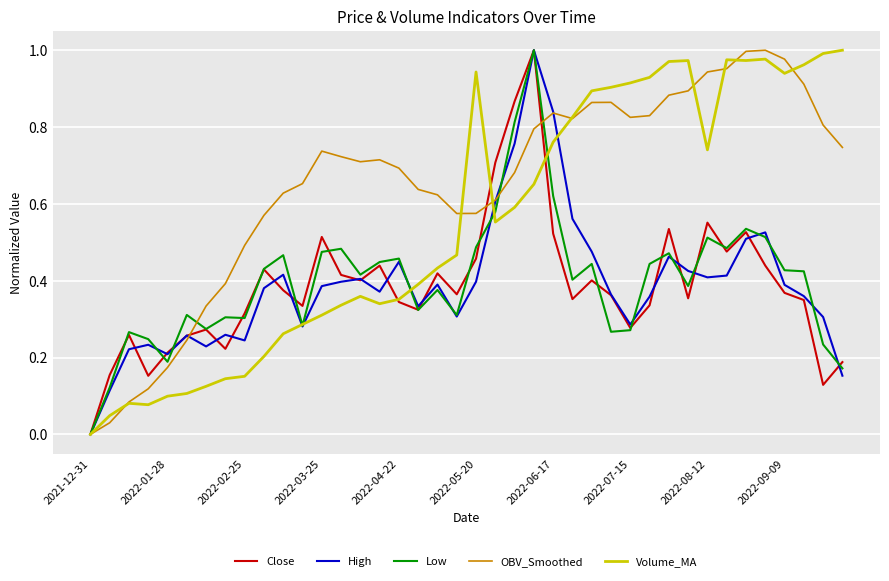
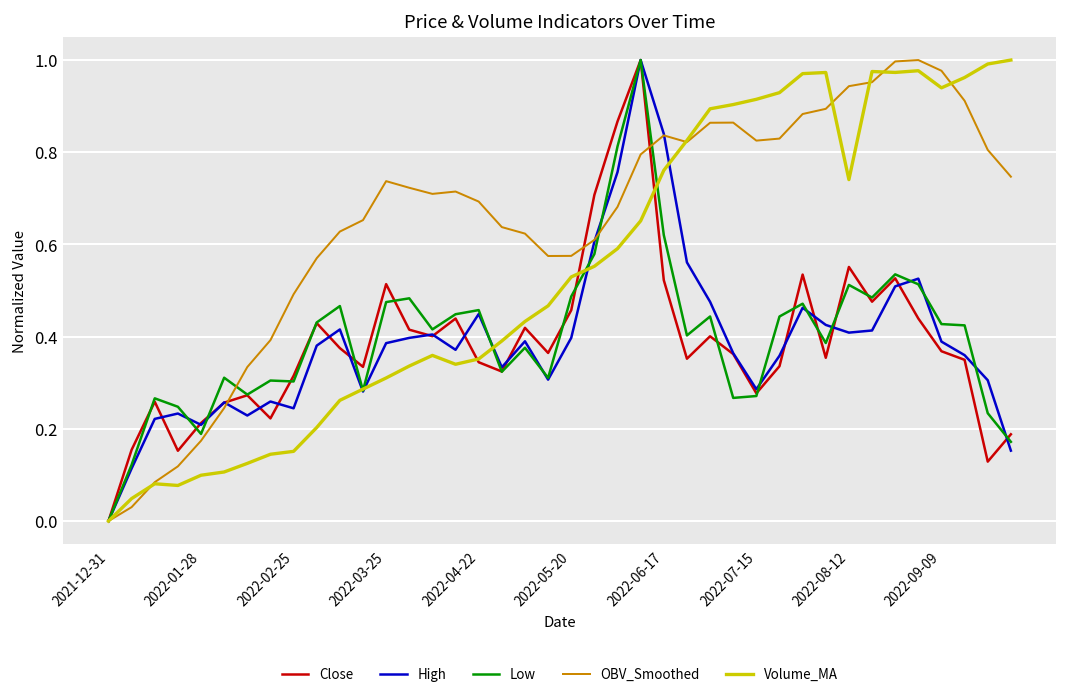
Volume_MA, 2022-05-20: 0.94 -> 0.53
